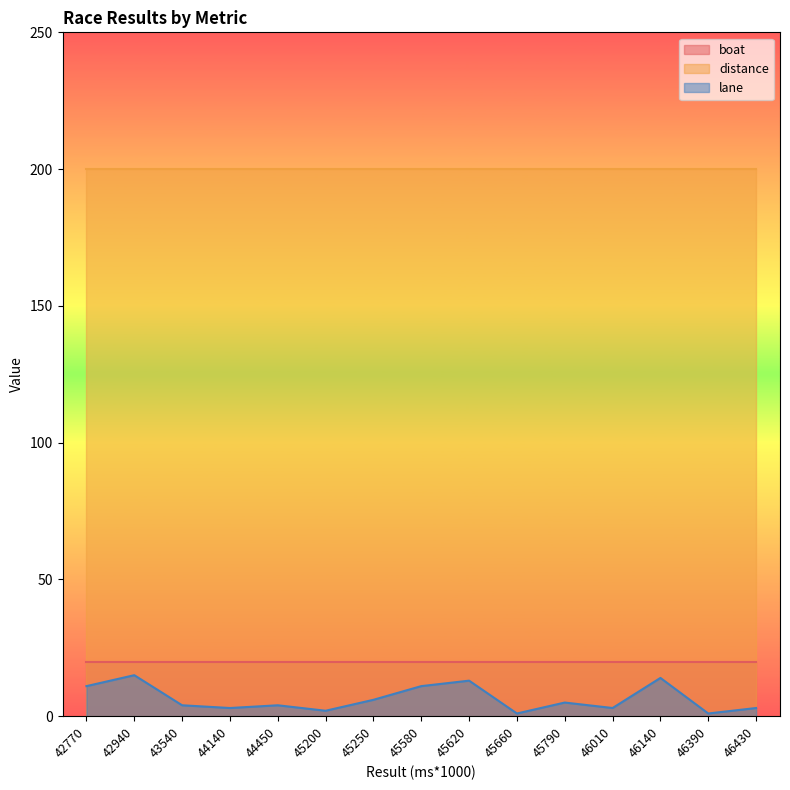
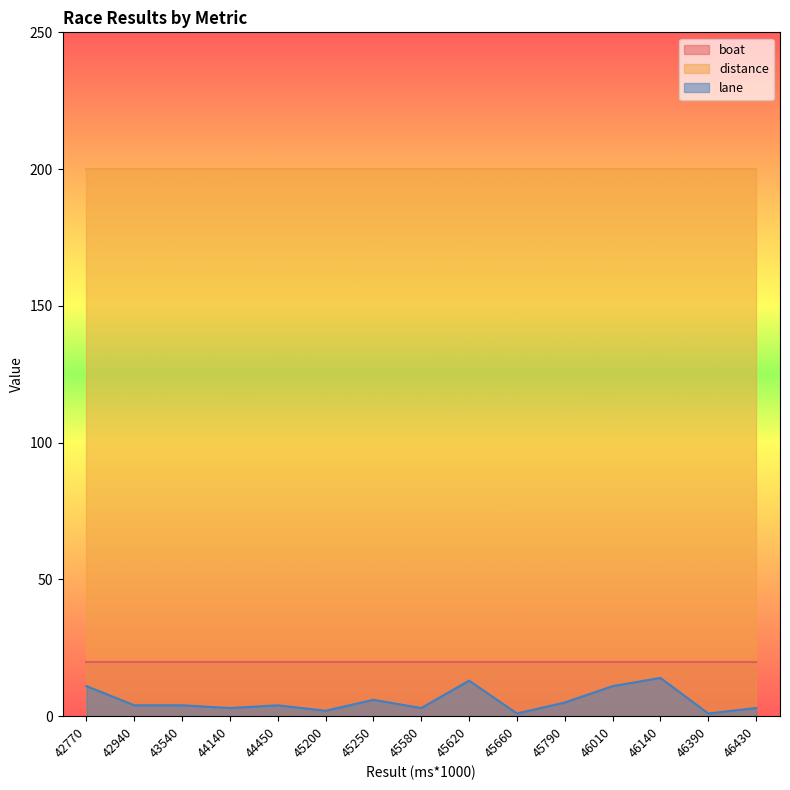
lane, 42940: 15 -> 4
lane, 45580: 11 -> 3
lane, 46010: 3 -> 11
